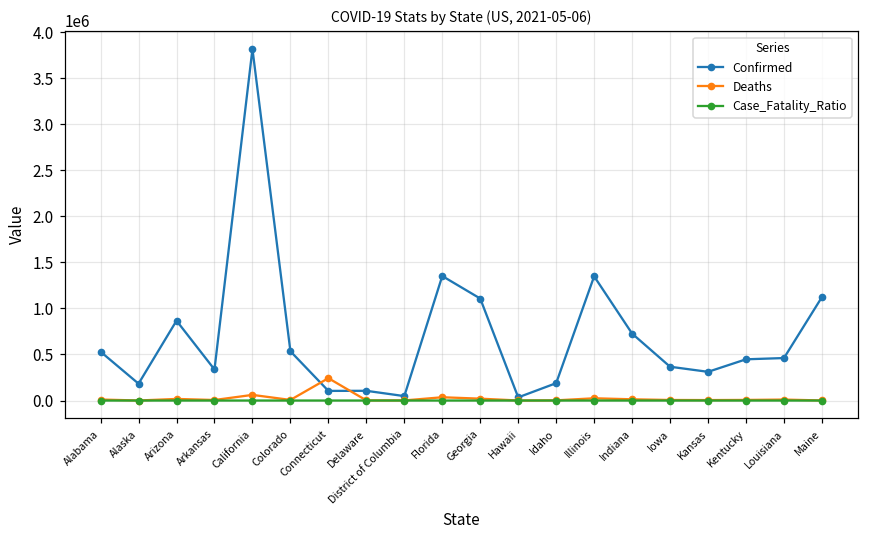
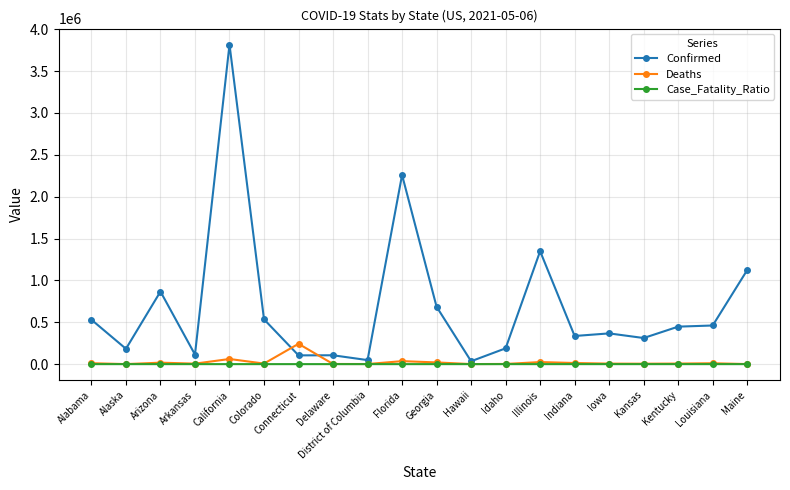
Confirmed, Arkansas: 300000 -> 100000
Confirmed, Florida: 1400000 -> 2300000
Confirmed, Georgia: 1100000 -> 700000
Confirmed, Indiana: 700000 -> 300000
